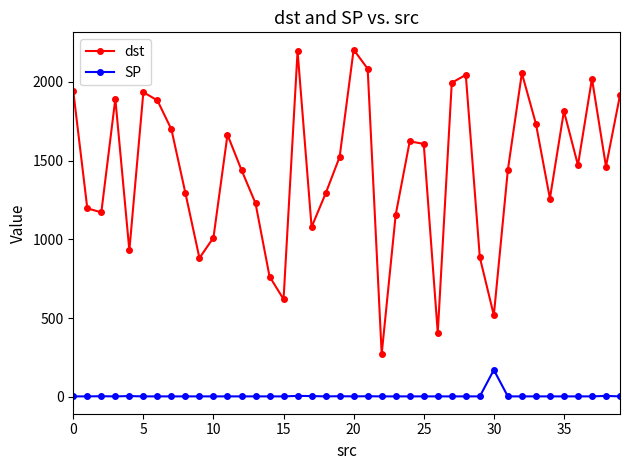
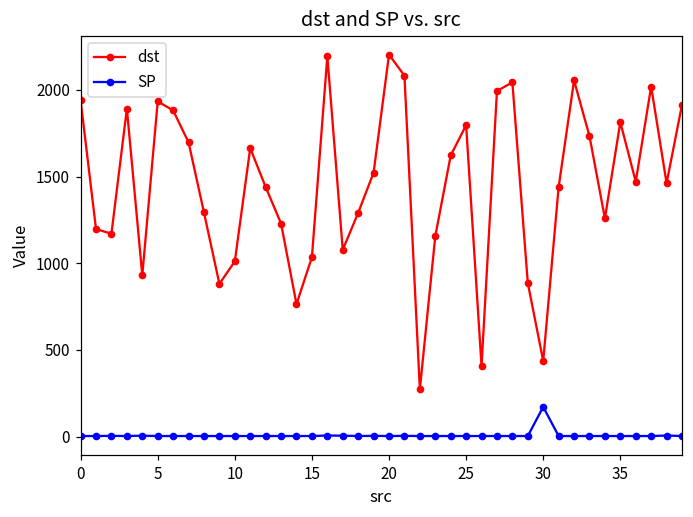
dst, 15: 620 -> 1040
dst, 25: 1610 -> 1800
dst, 30: 520 -> 440
